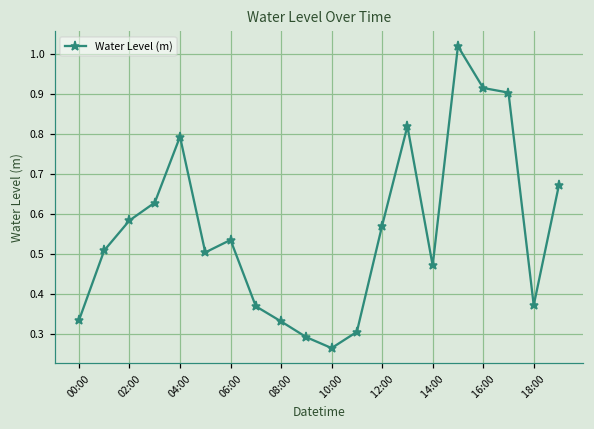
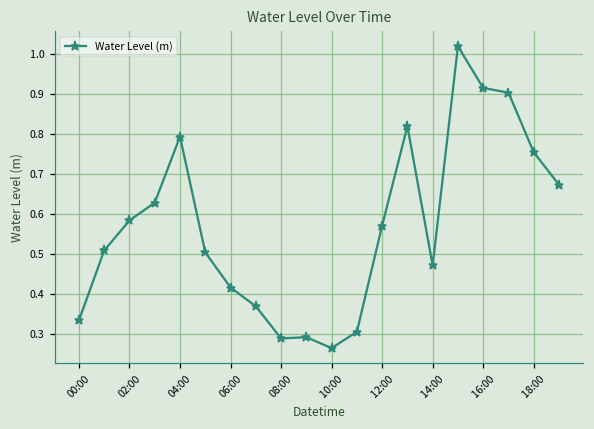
06:00: 0.54 -> 0.42
08:00: 0.33 -> 0.29
18:00: 0.37 -> 0.75
